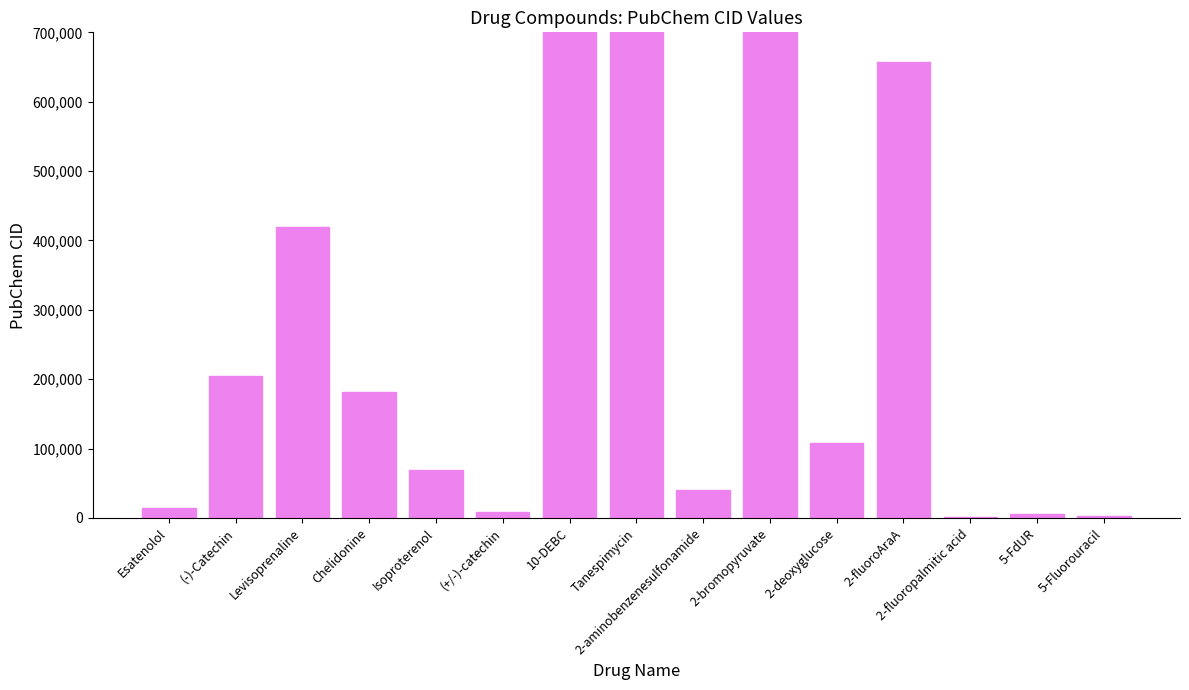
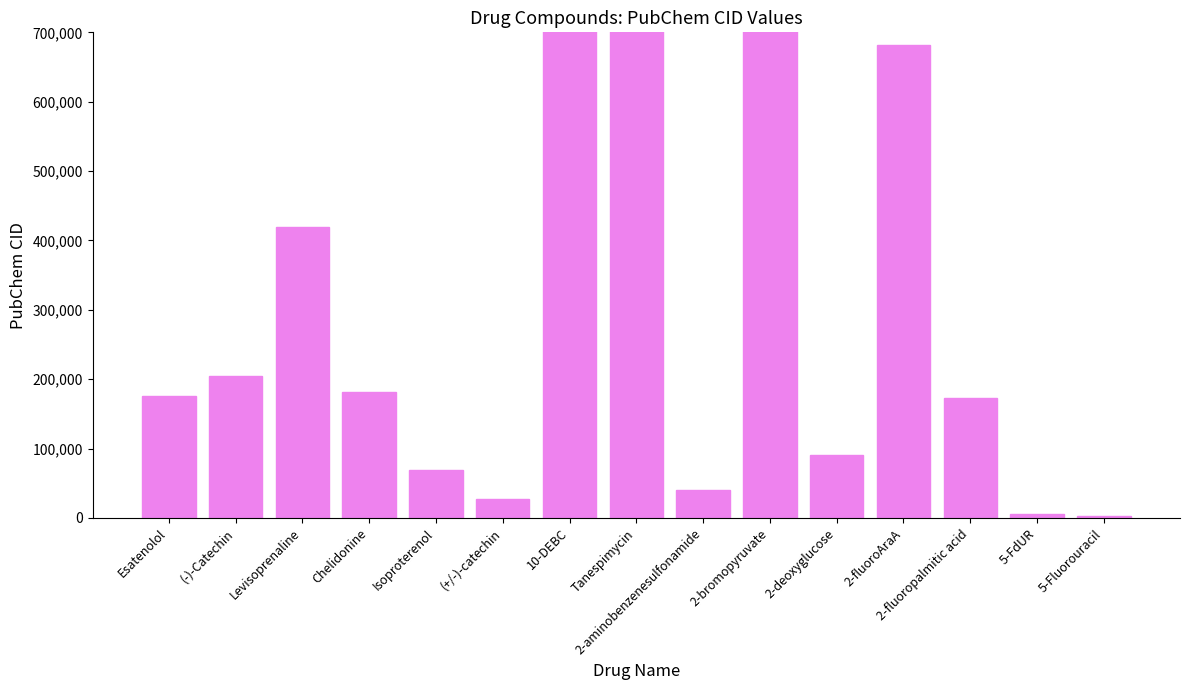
Esatenolol: 10,000 -> 180,000
(+/-)-catechin: 10,000 -> 30,000
2-deoxyglucose: 110,000 -> 90,000
2-fluoroAraA: 660,000 -> 680,000
2-fluoropalmitic acid: 0 -> 170,000
